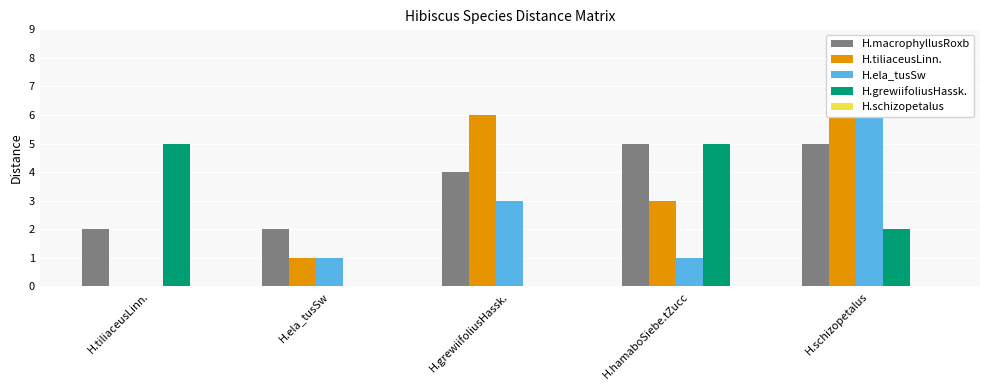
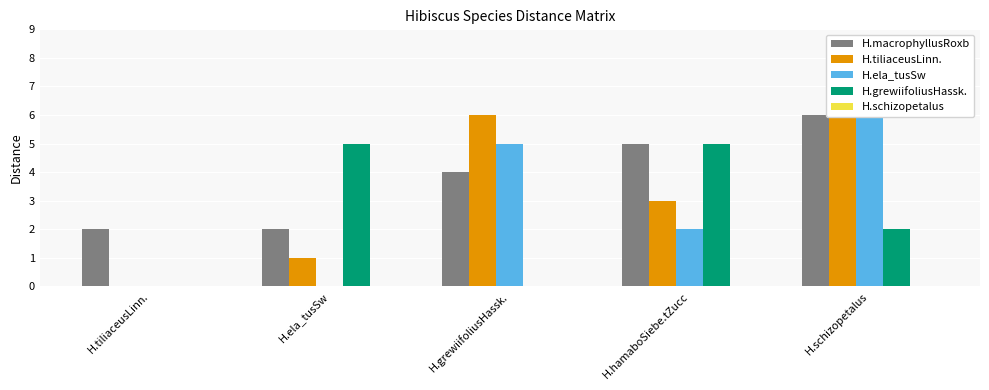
H.grewiifoliusHassk., H.tiliaceusLinn.: 5 -> 0
H.ela_tusSw, H.ela_tusSw: 1 -> 0
H.grewiifoliusHassk., H.ela_tusSw: 0 -> 5
H.ela_tusSw, H.grewiifoliusHassk.: 3 -> 5
H.ela_tusSw, H.hamaboSiebe.tZucc: 1 -> 2
H.macrophyllusRoxb, H.schizopetalus: 5 -> 6
